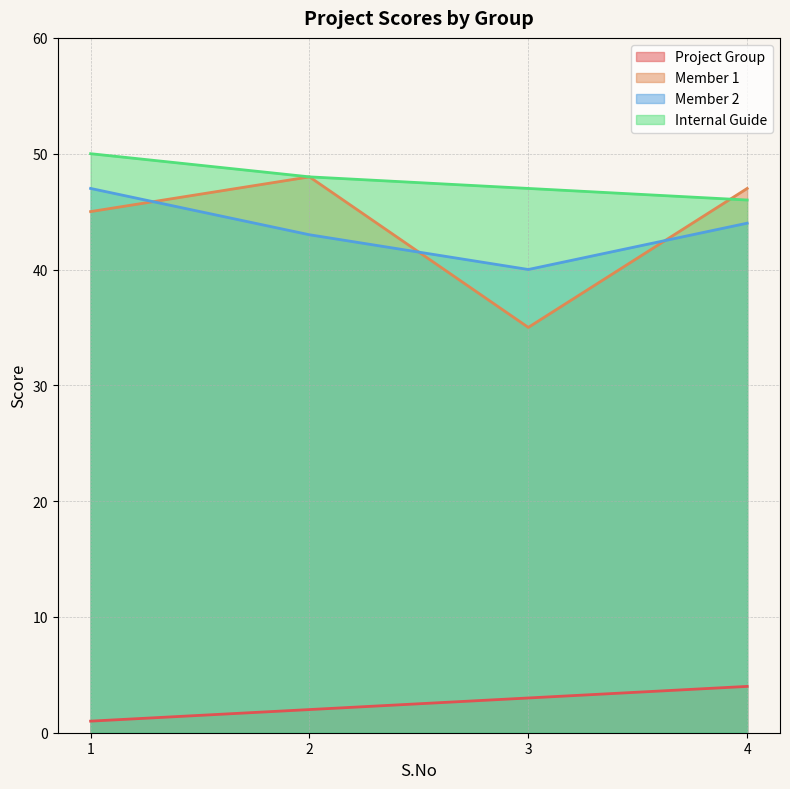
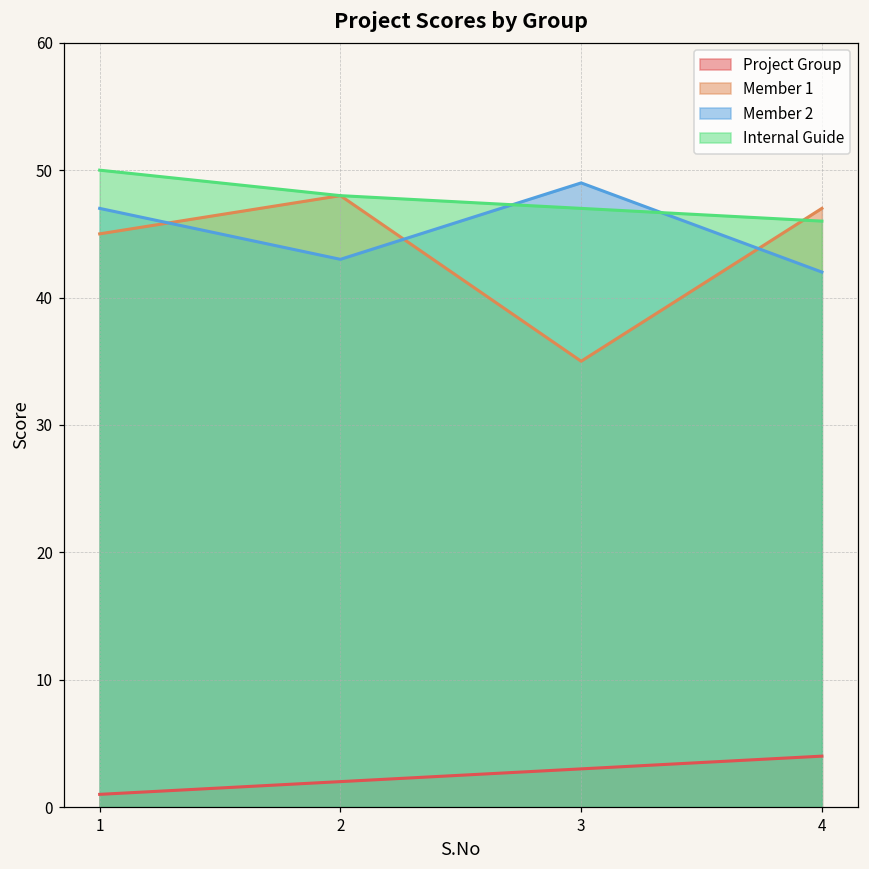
Member 2, 3: 40 -> 49
Member 2, 4: 44 -> 42
